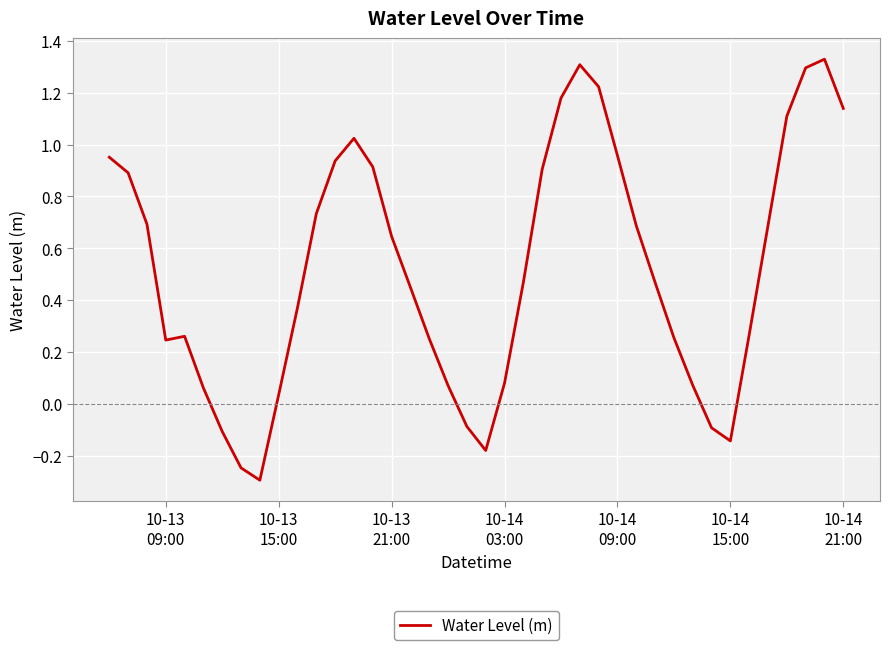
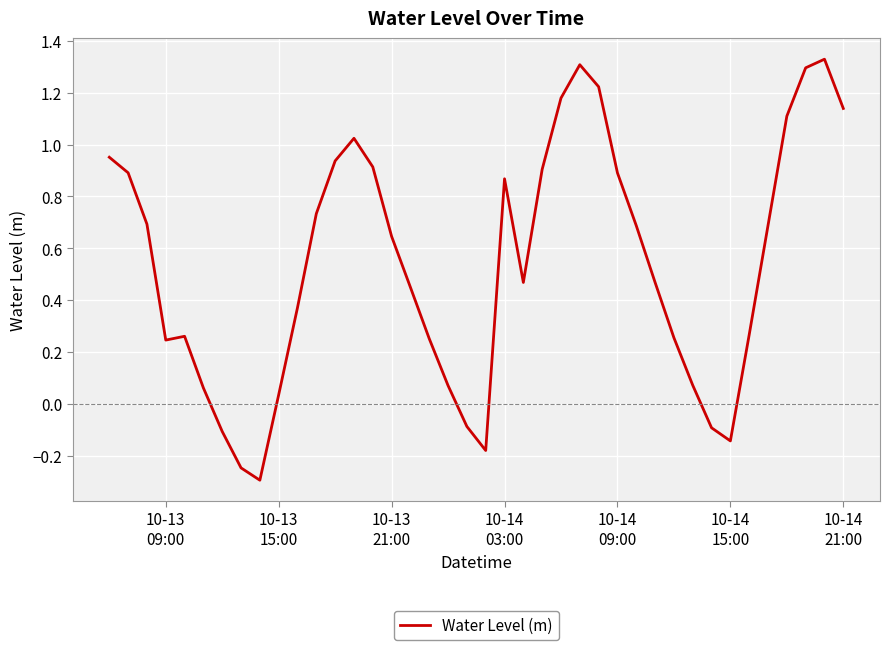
10-14 03:00: 0.08 -> 0.87
10-14 09:00: 0.96 -> 0.89
